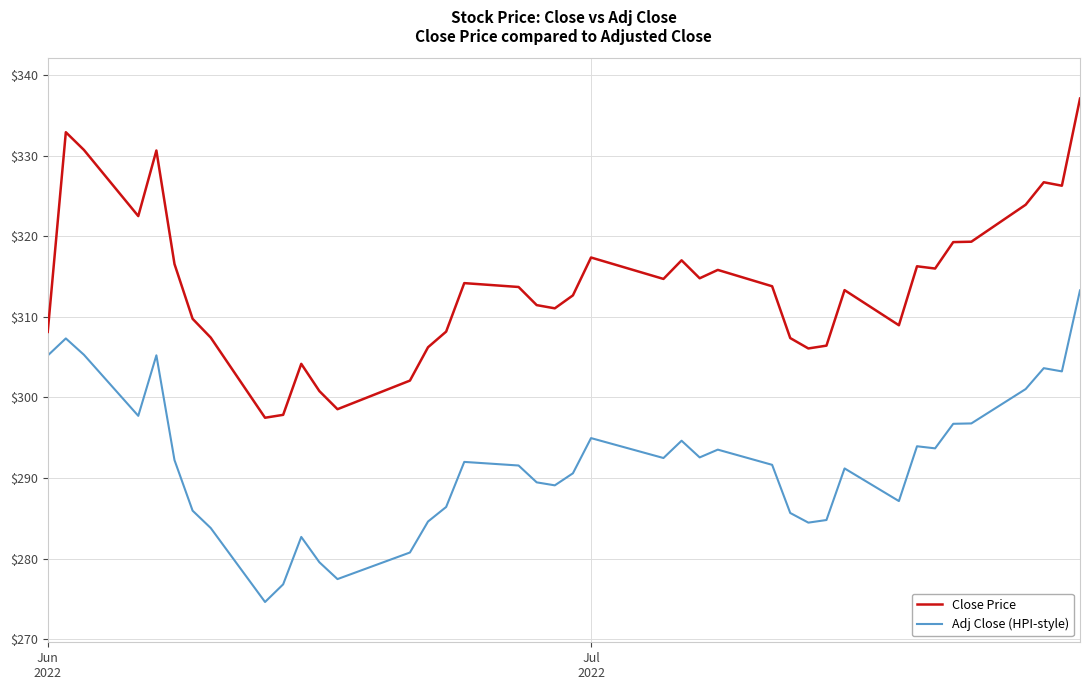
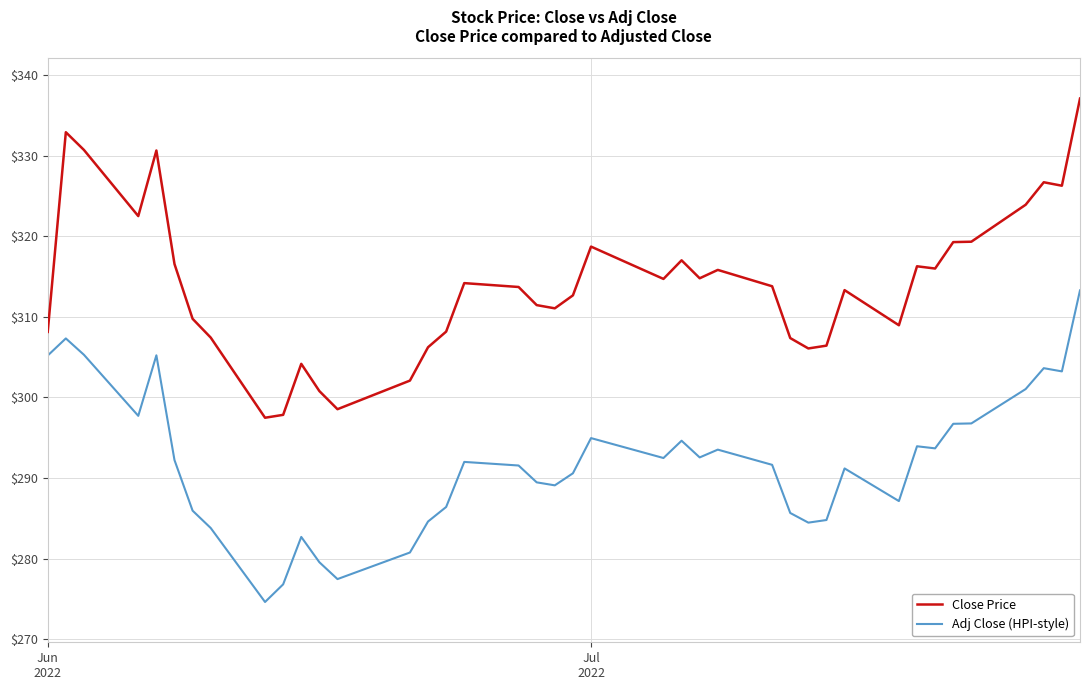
Close Price, Jul 2022: $317 -> $319
